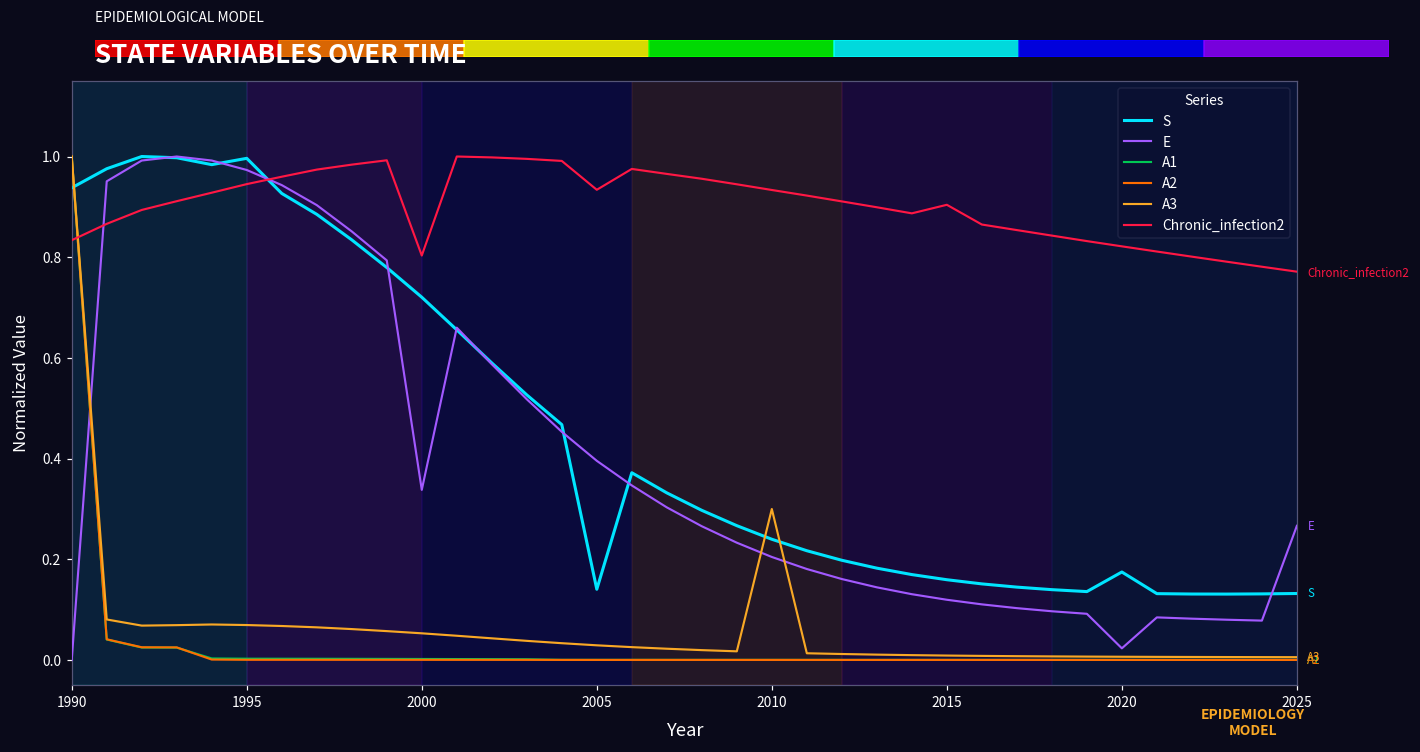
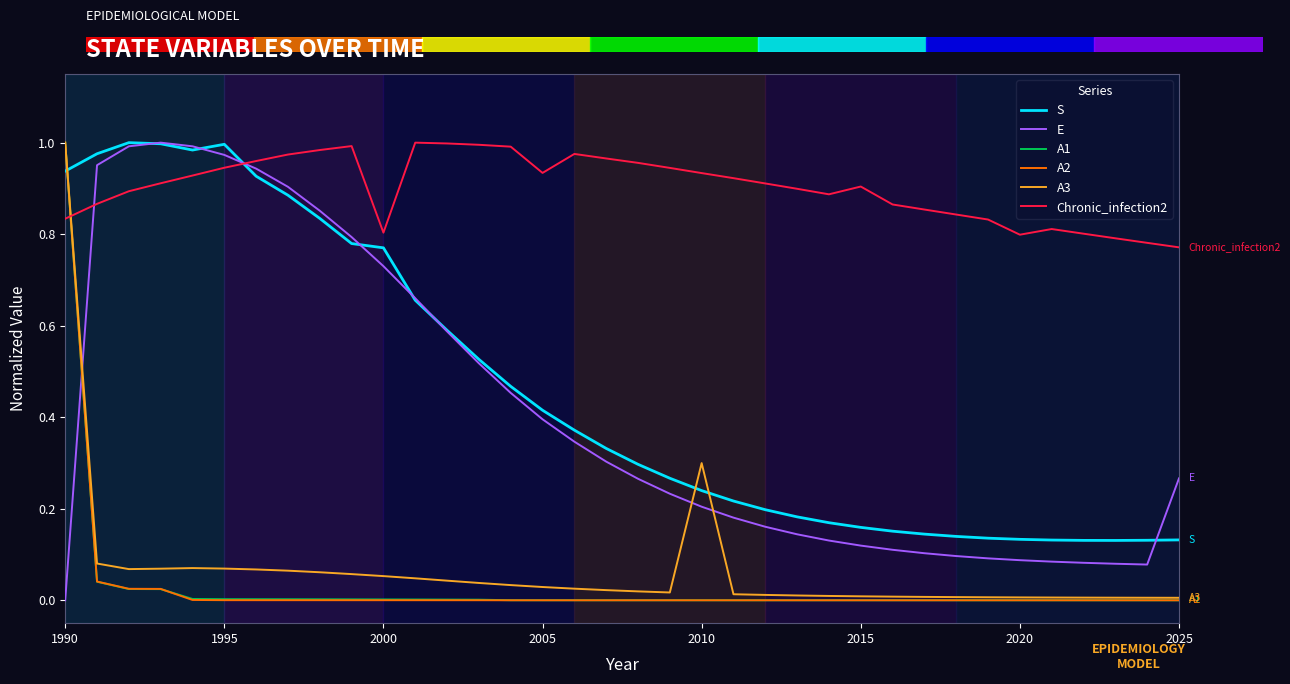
S, 2000: 0.72 -> 0.77
E, 2000: 0.34 -> 0.73
S, 2005: 0.14 -> 0.42
S, 2020: 0.17 -> 0.13
E, 2020: 0.02 -> 0.09
Chronic_infection2, 2020: 0.82 -> 0.80
